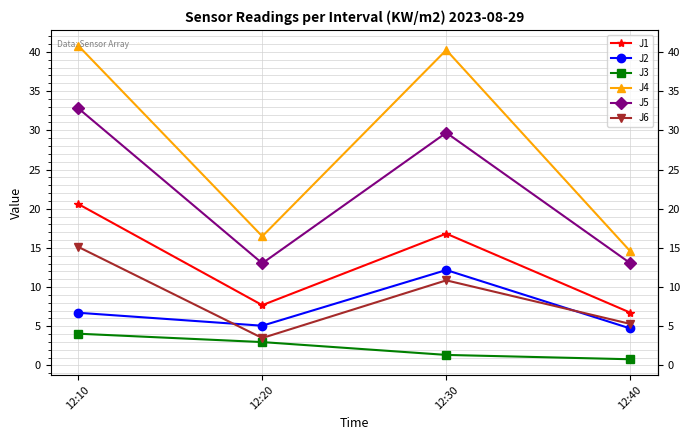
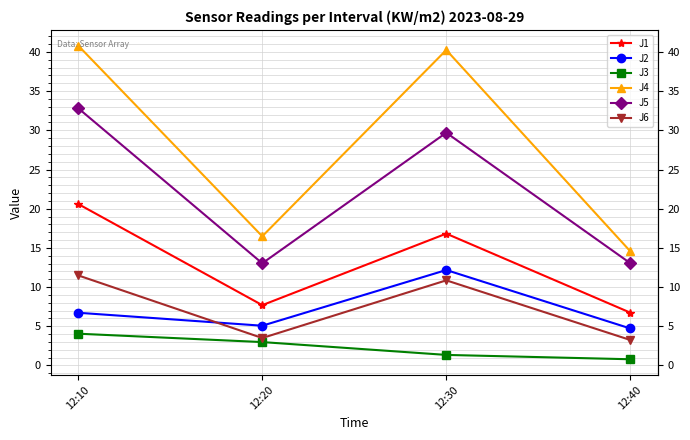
J6, 12:10: 15 -> 11
J6, 12:40: 5 -> 3
